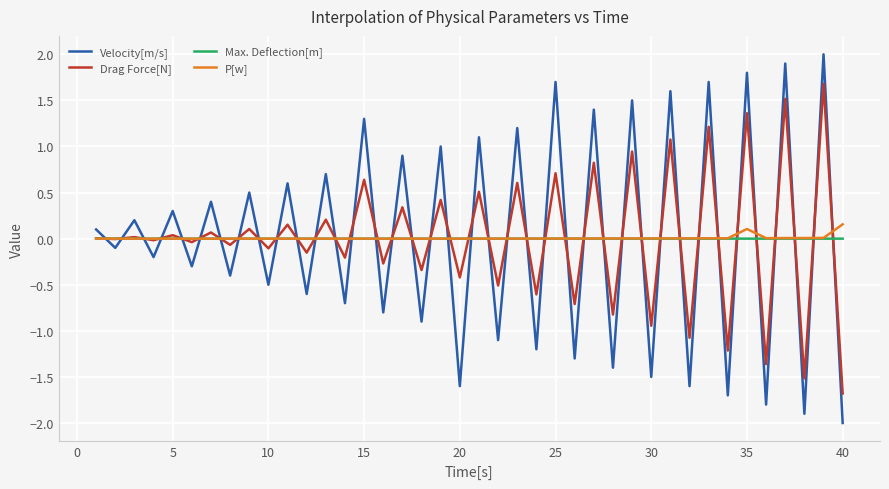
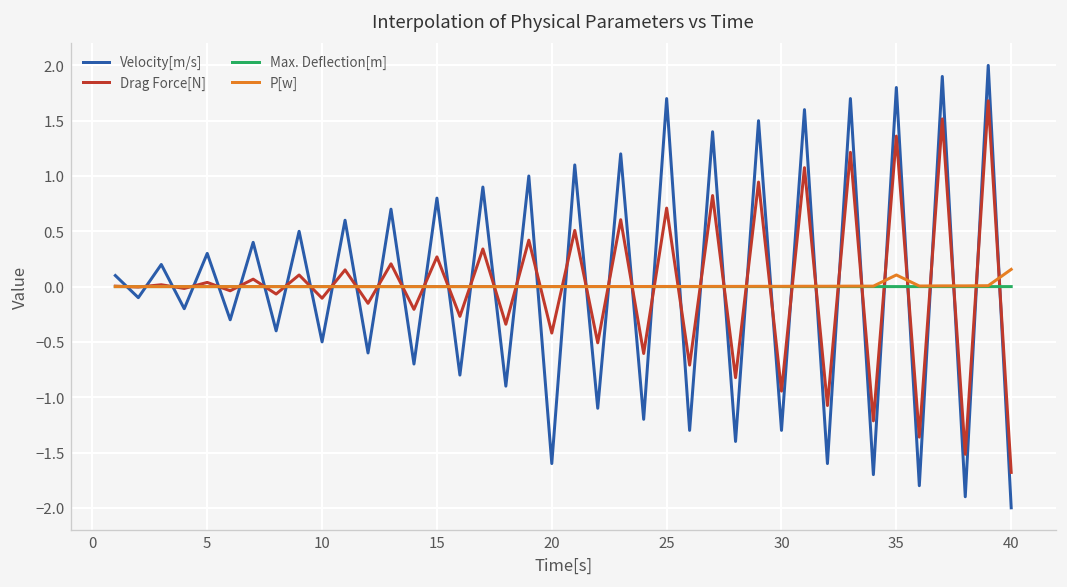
Velocity[m/s], 15: 1.3 -> 0.8
Drag Force[N], 15: 0.6 -> 0.3
Velocity[m/s], 30: -1.5 -> -1.3
